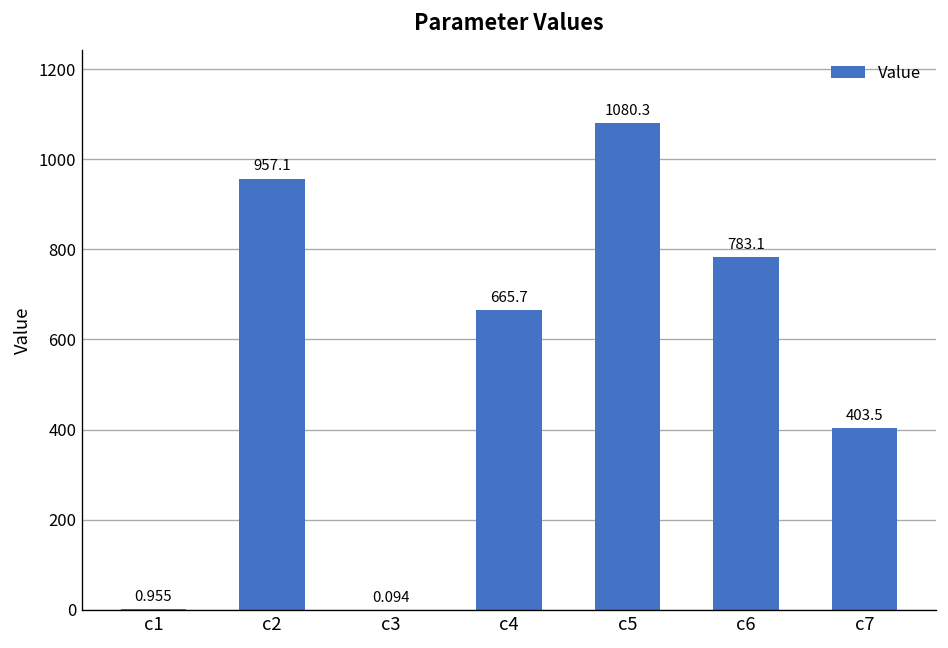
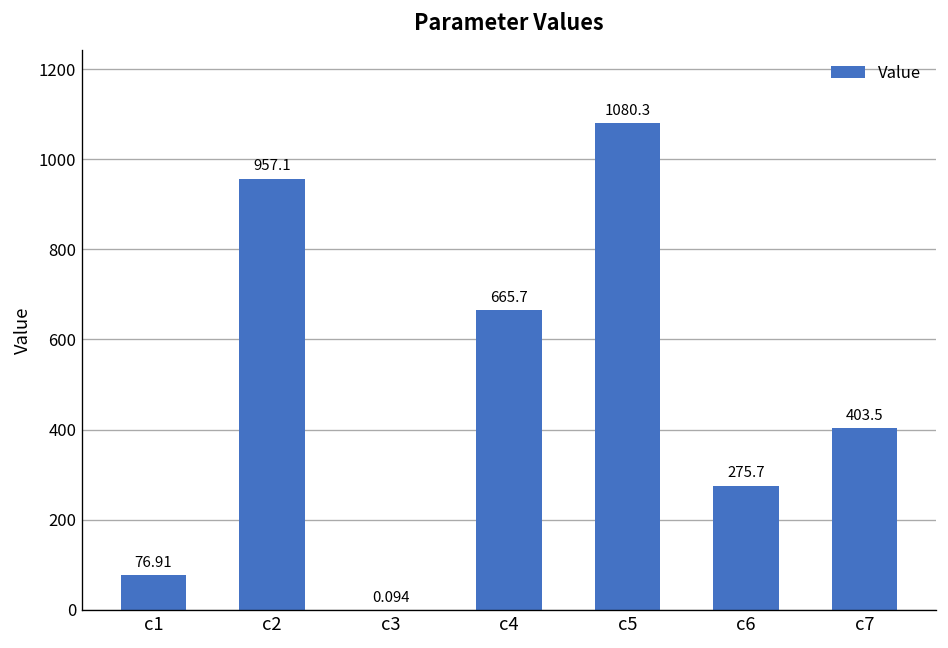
c1: 0.955 -> 76.91
c6: 783.1 -> 275.7
